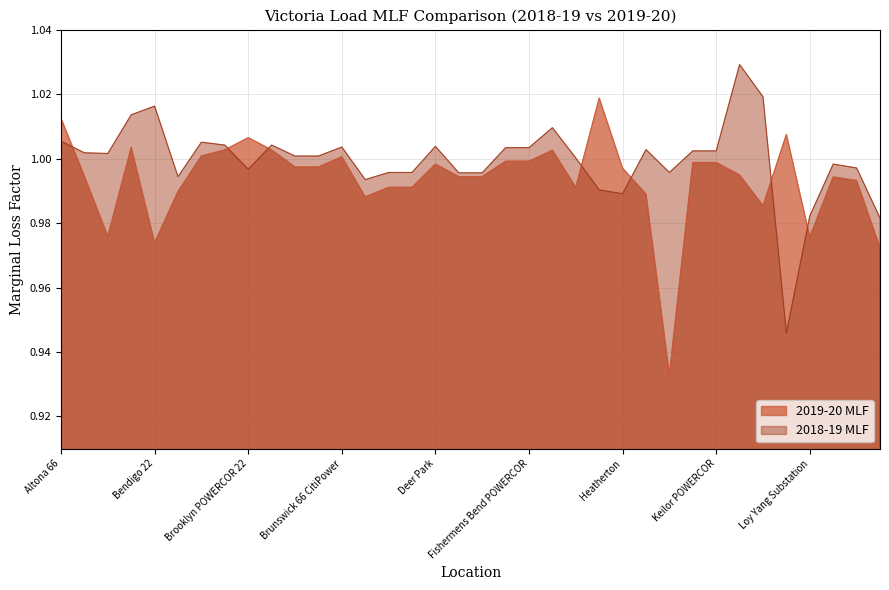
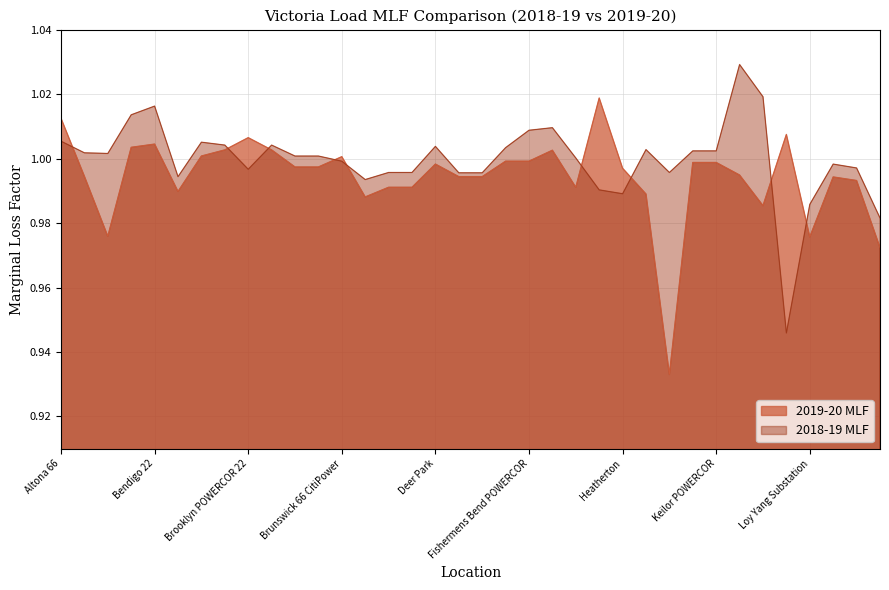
2019-20 MLF, Bendigo 22: 0.974 -> 1.005
2018-19 MLF, Brunswick 66 CitiPower: 1.004 -> 0.999
2018-19 MLF, Fishermens Bend POWERCOR: 1.003 -> 1.009
2018-19 MLF, Loy Yang Substation: 0.982 -> 0.986
